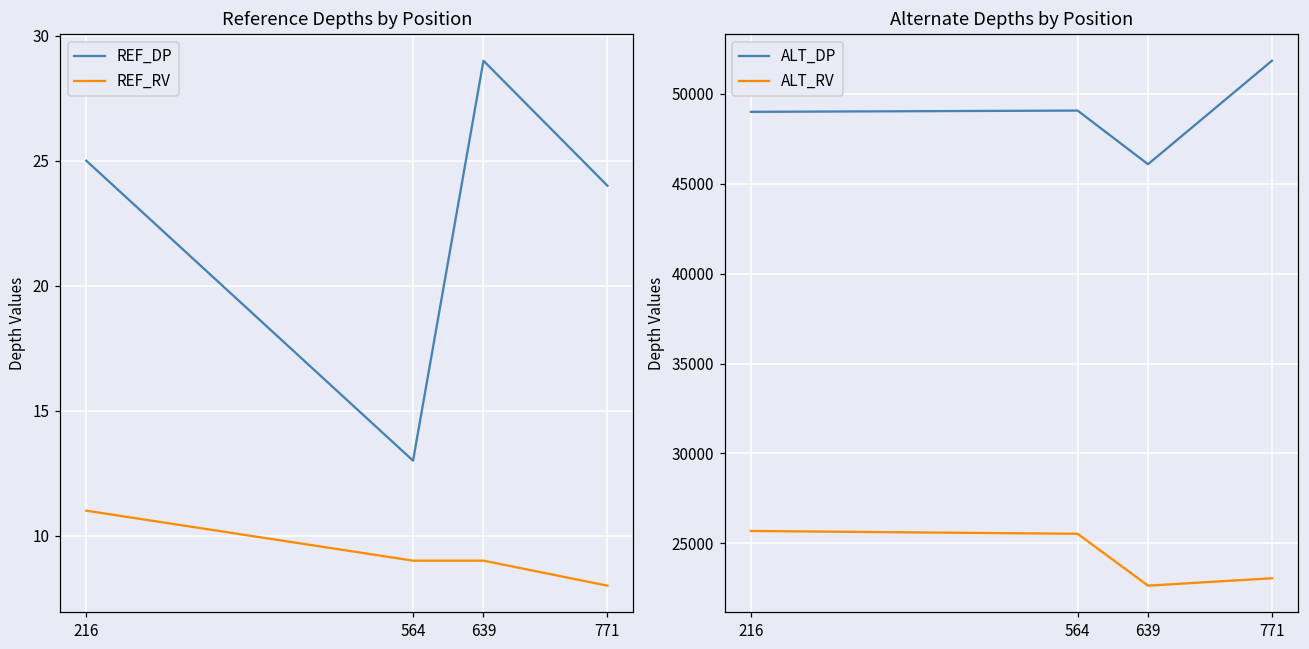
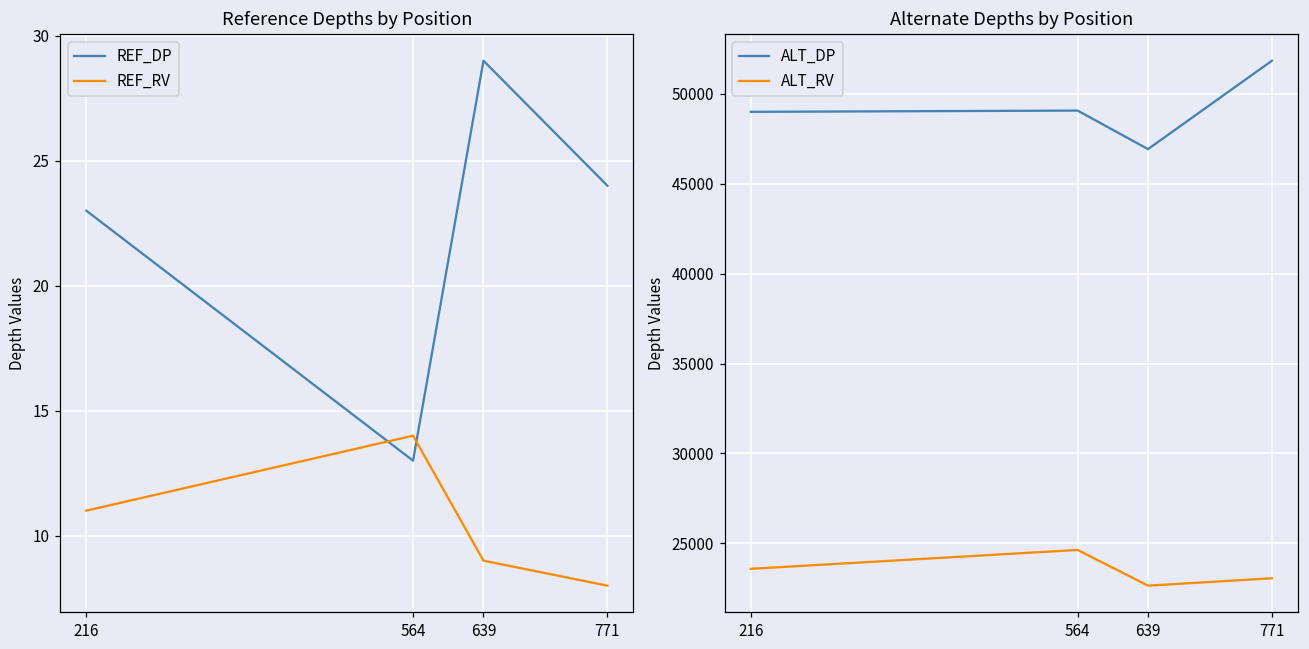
Reference Depths by Position, REF_DP, 216: 25 -> 23
Reference Depths by Position, REF_RV, 564: 9 -> 14
Alternate Depths by Position, ALT_RV, 216: 25700 -> 23600
Alternate Depths by Position, ALT_RV, 564: 25500 -> 24600
Alternate Depths by Position, ALT_DP, 639: 46100 -> 46900
